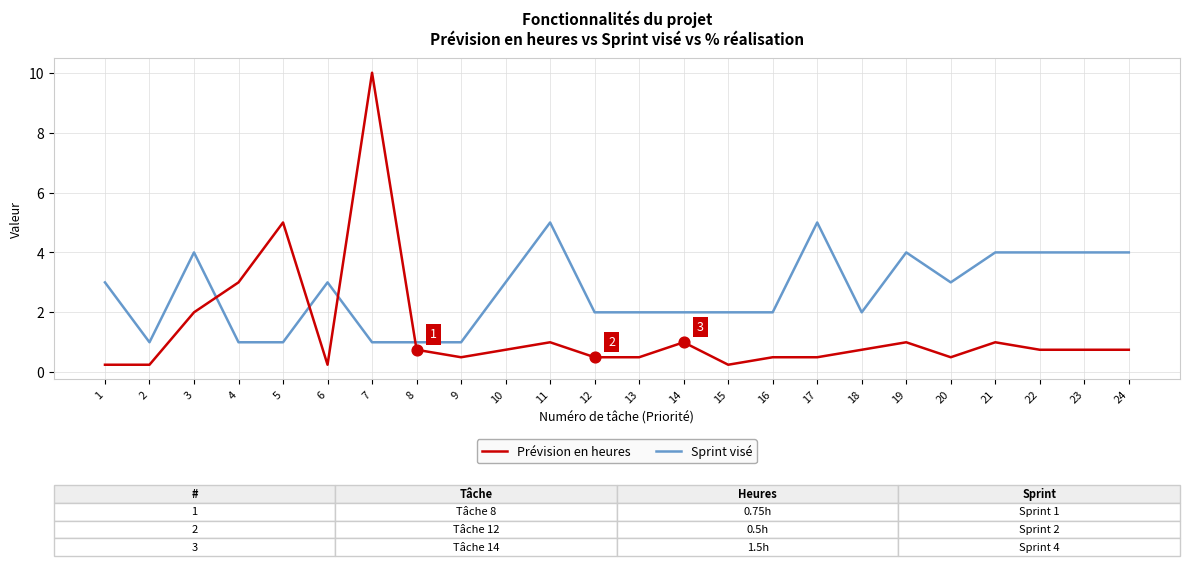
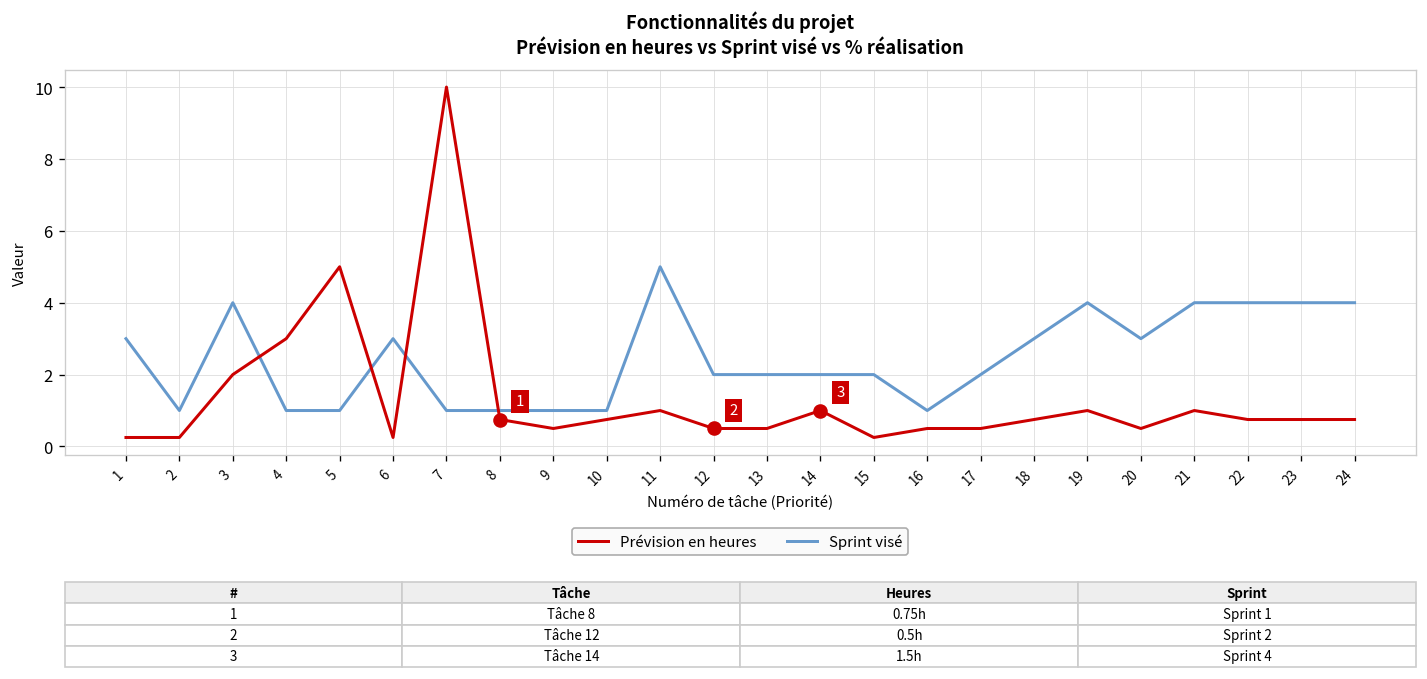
Sprint visé, 10: 3 -> 1
Sprint visé, 16: 2 -> 1
Sprint visé, 17: 5 -> 2
Sprint visé, 18: 2 -> 3
